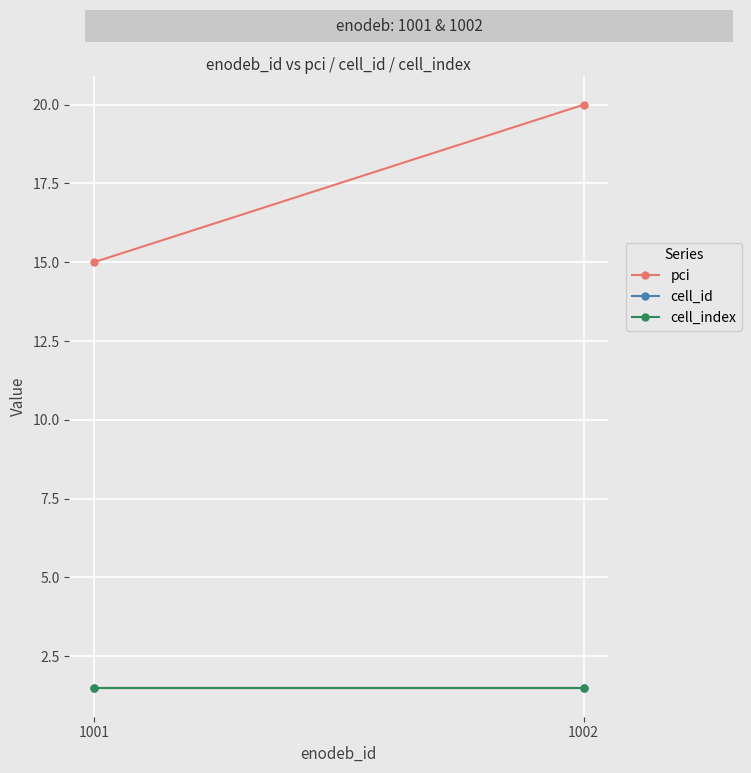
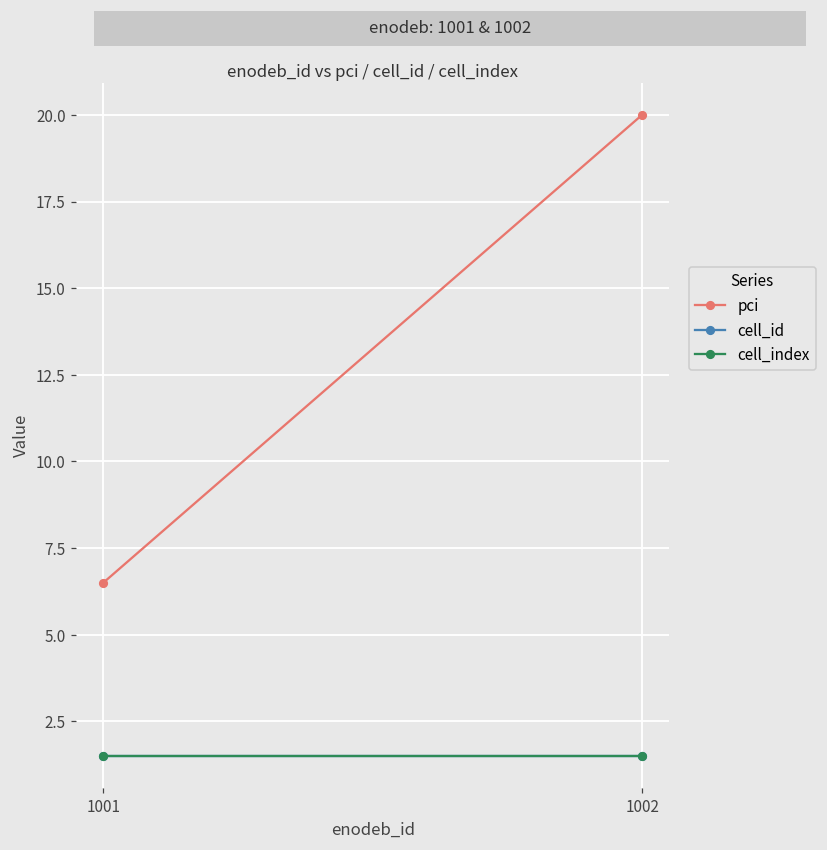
pci, 1001: 15.0 -> 6.5
